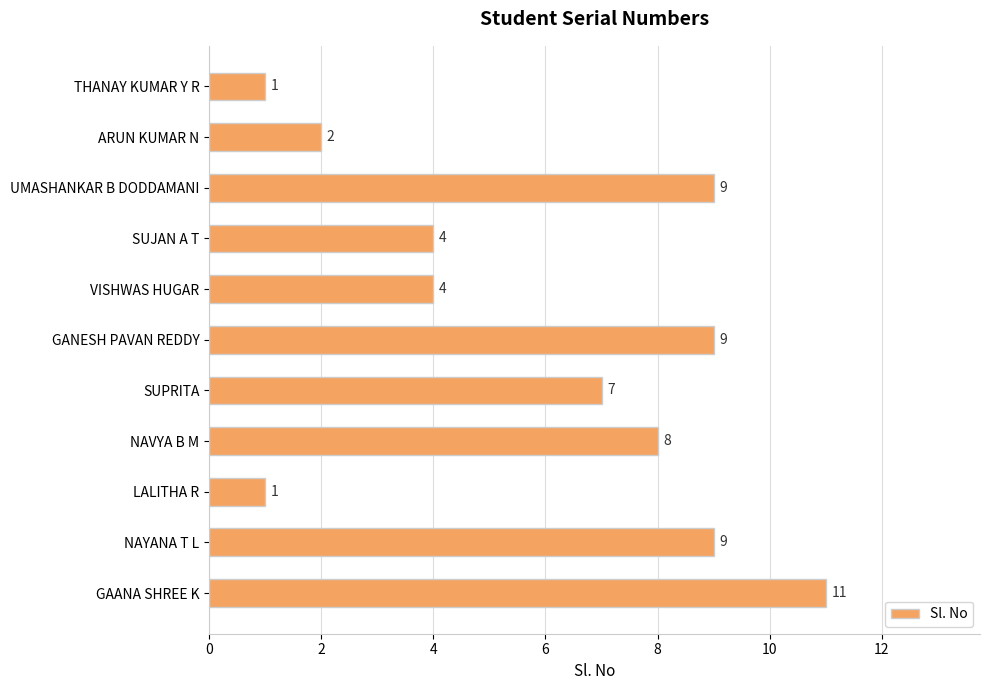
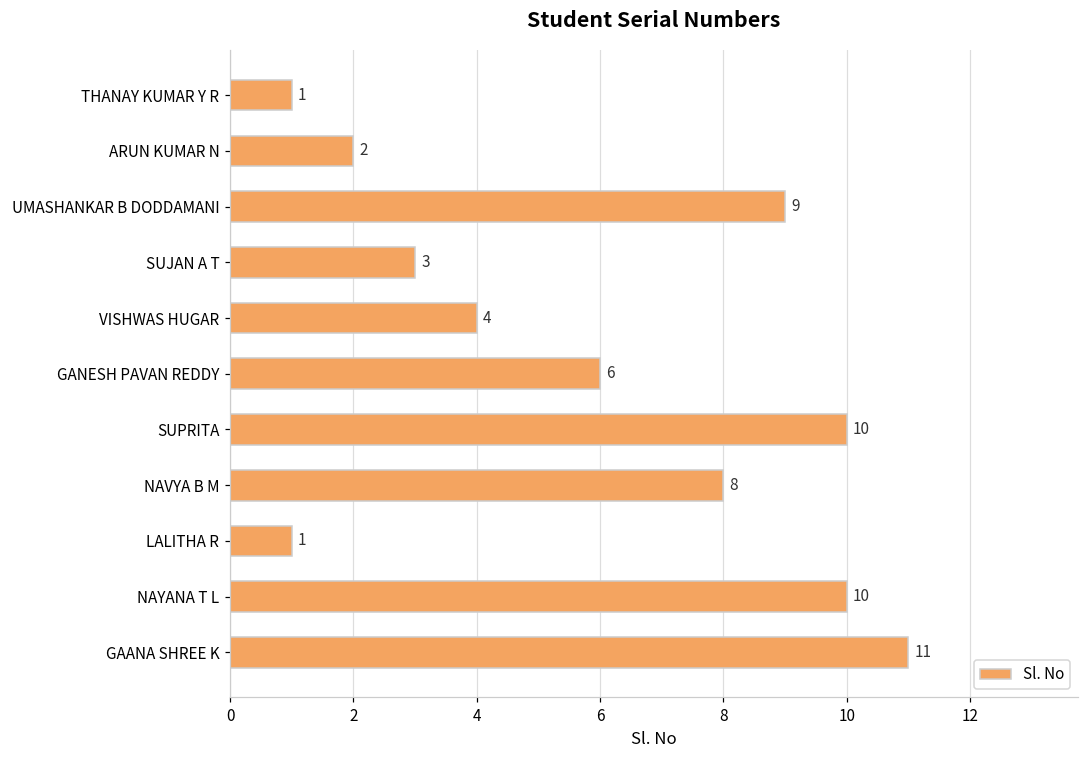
SUJAN A T: 4 -> 3
GANESH PAVAN REDDY: 9 -> 6
SUPRITA: 7 -> 10
NAYANA T L: 9 -> 10
